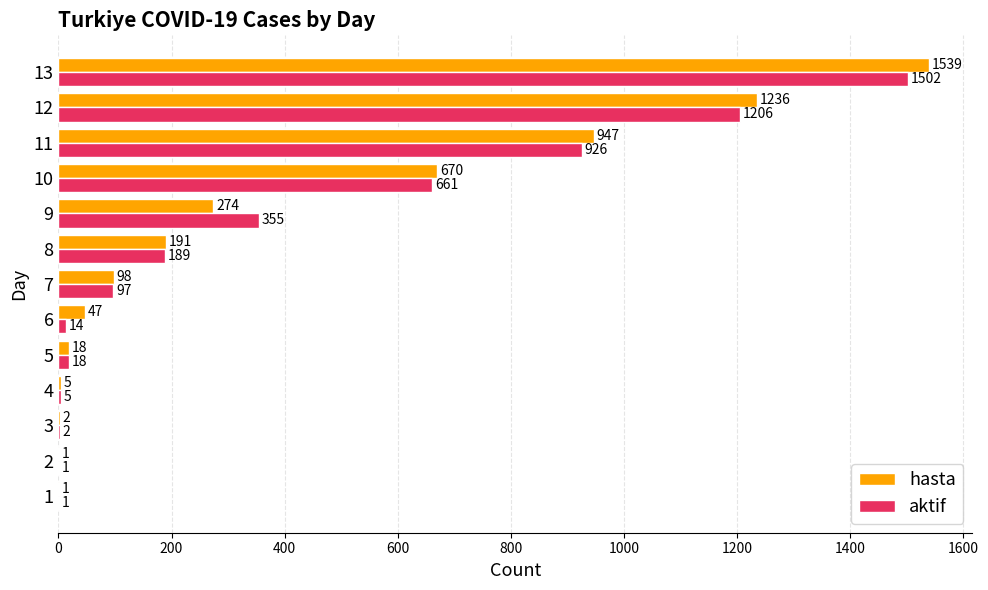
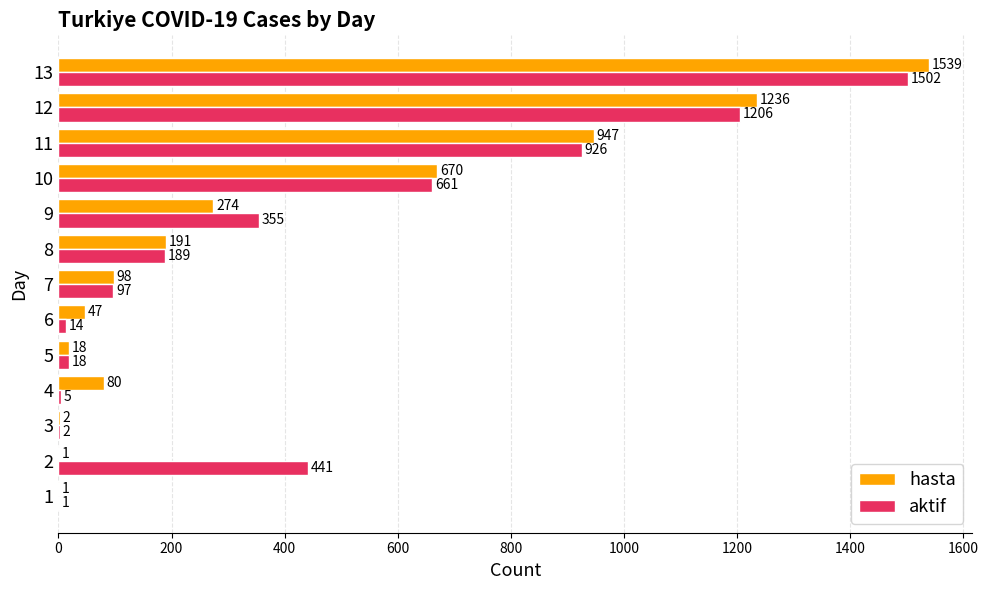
hasta, 4: 5 -> 80
aktif, 2: 1 -> 441
